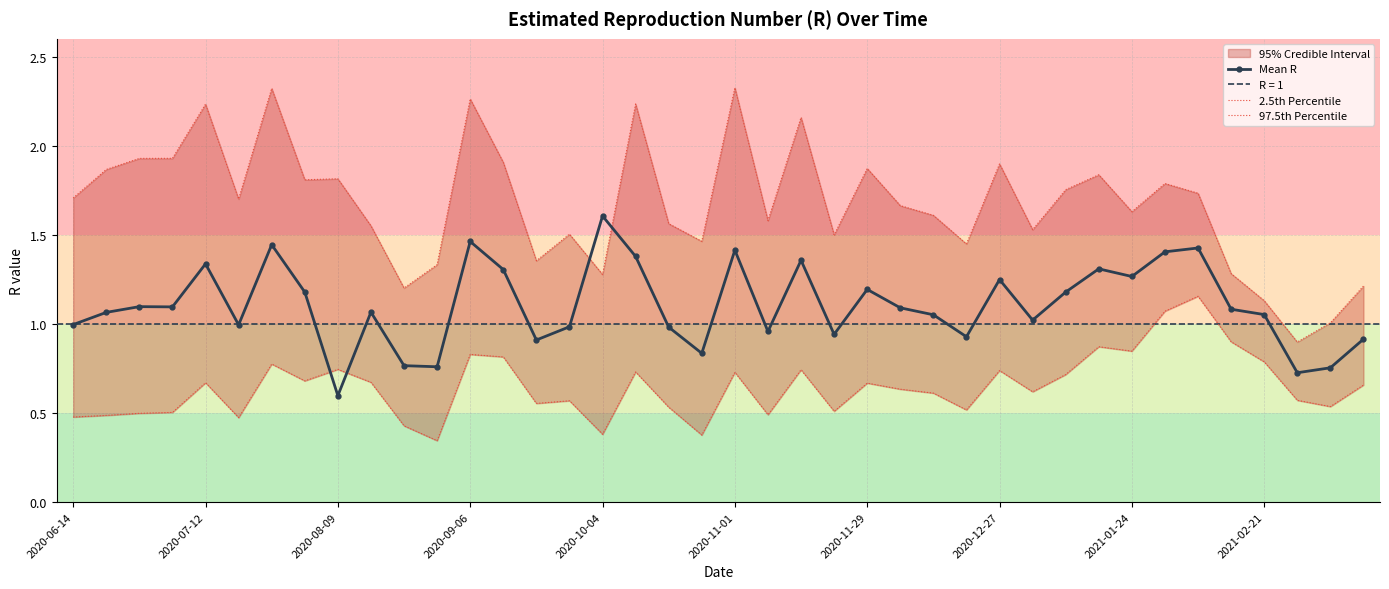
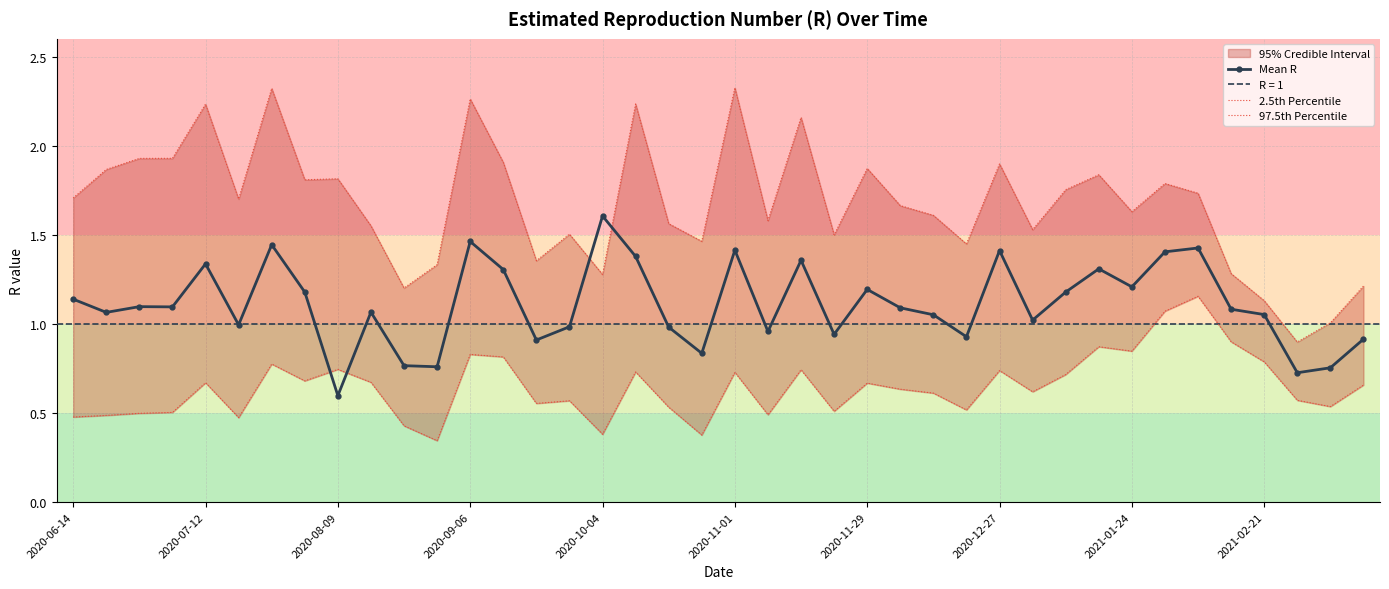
Mean R, 2020-06-14: 1.00 -> 1.14
Mean R, 2020-12-27: 1.25 -> 1.41
Mean R, 2021-01-24: 1.27 -> 1.21
